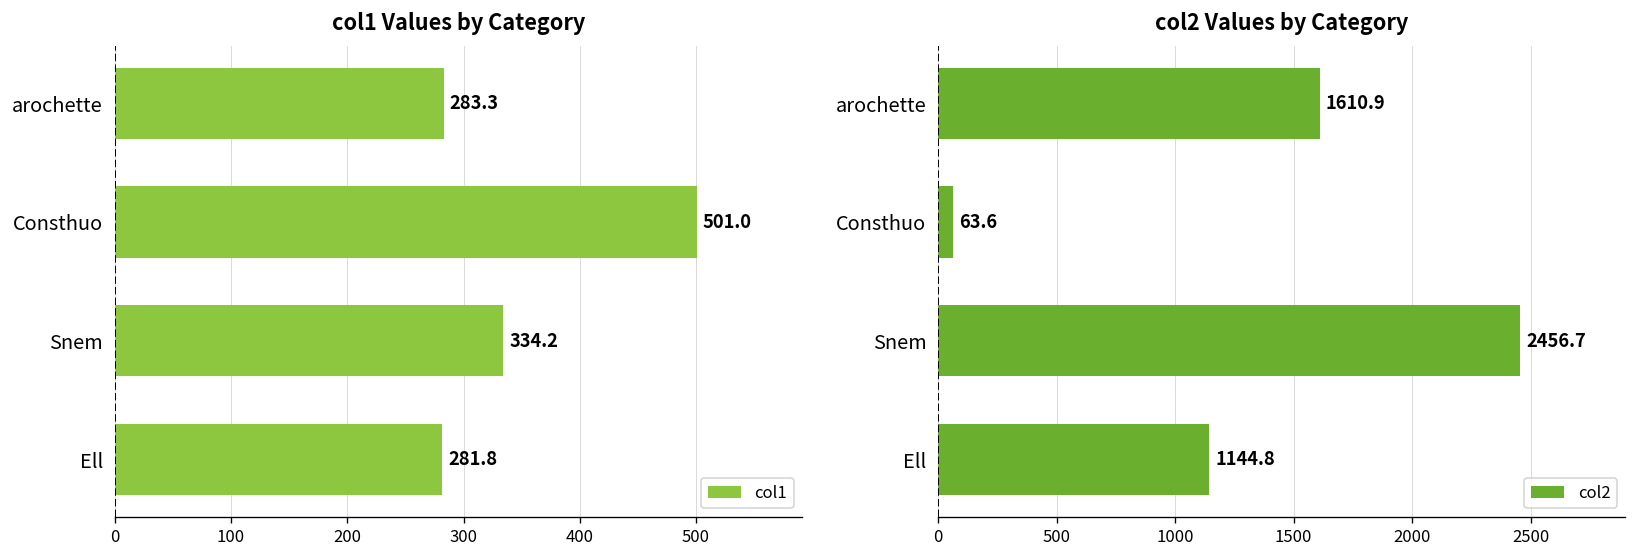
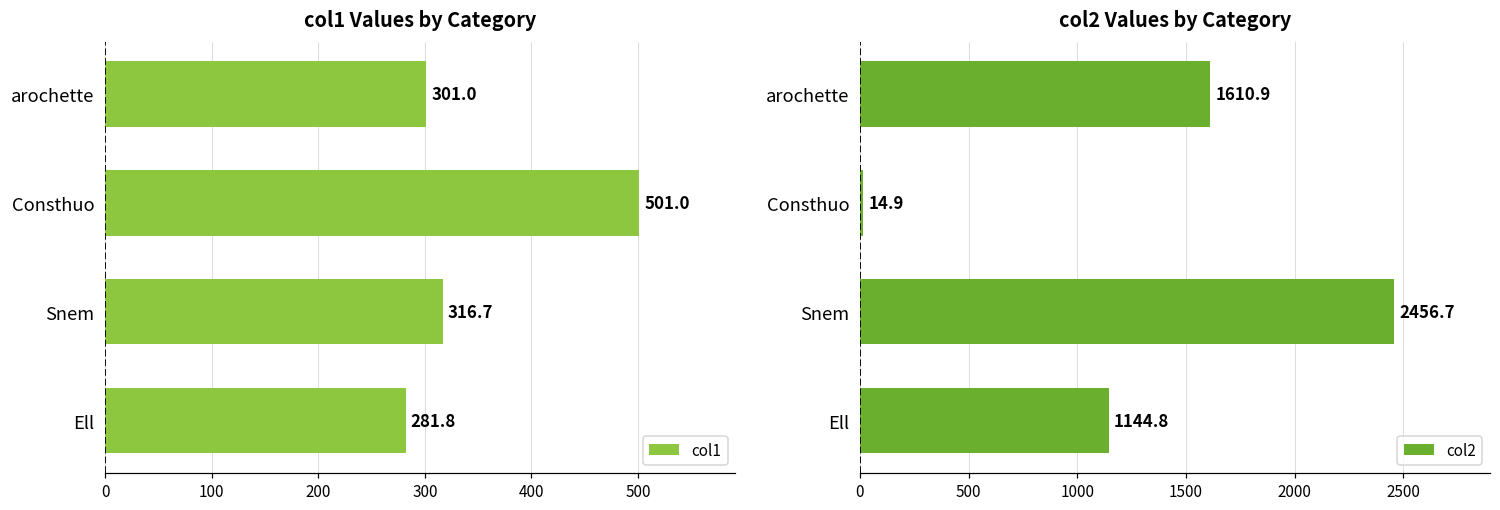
col1 Values by Category, arochette: 283.3 -> 301.0
col1 Values by Category, Snem: 334.2 -> 316.7
col2 Values by Category, Consthuo: 63.6 -> 14.9
